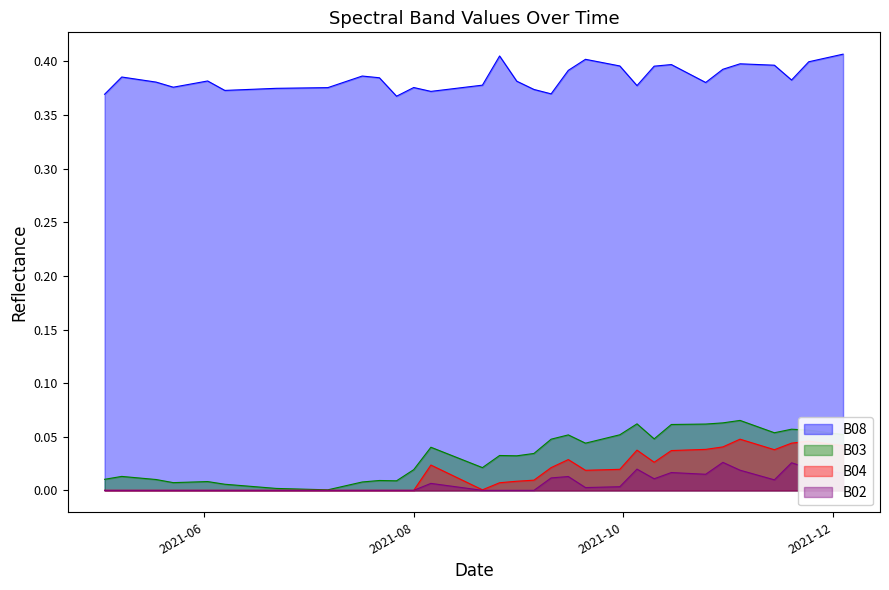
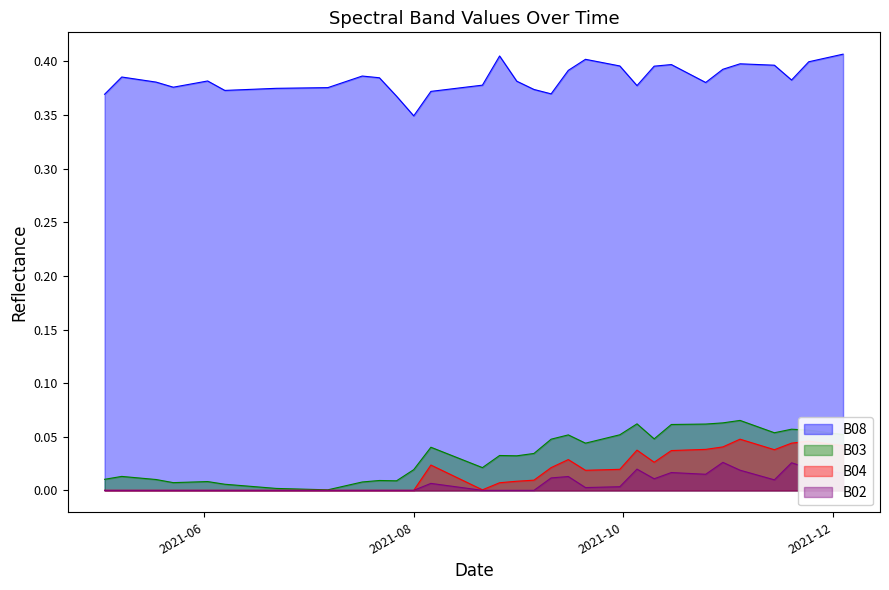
B08, 2021-08: 0.376 -> 0.349
